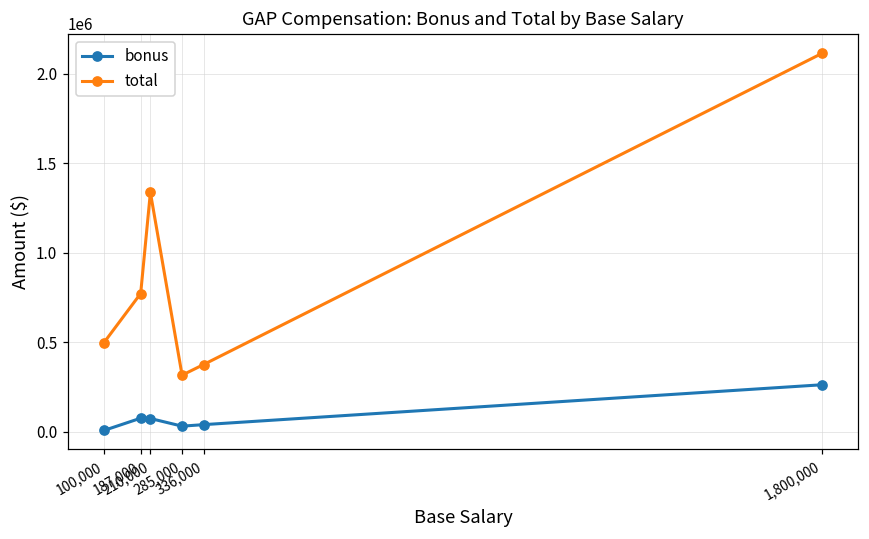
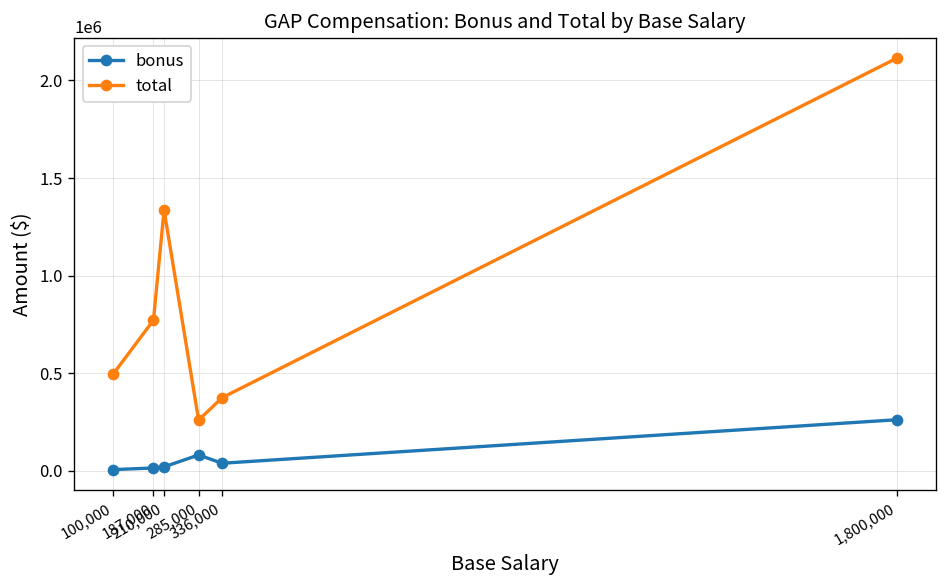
bonus, 187,000: 70000 -> 10000
bonus, 210,000: 70000 -> 20000
bonus, 285,000: 30000 -> 80000
total, 285,000: 320000 -> 260000
